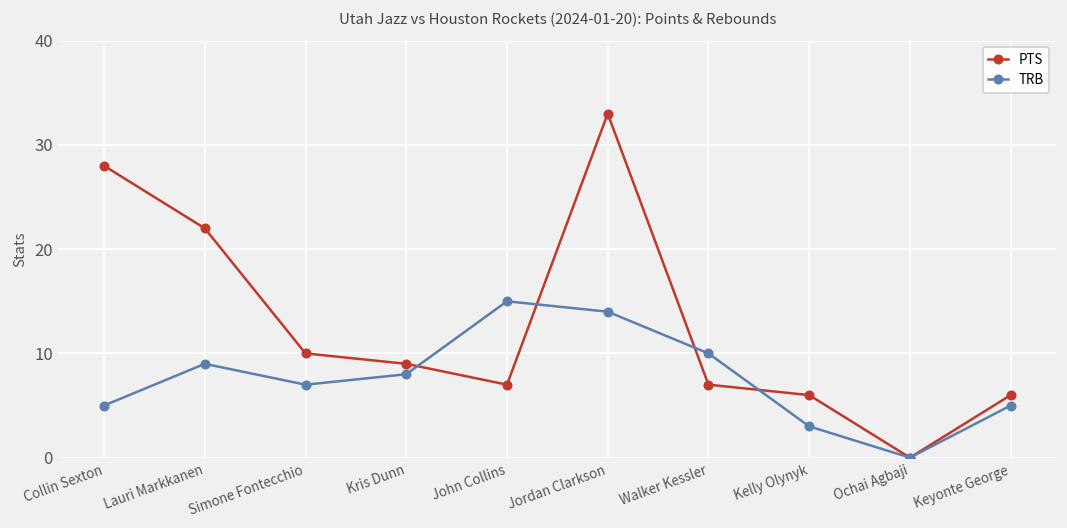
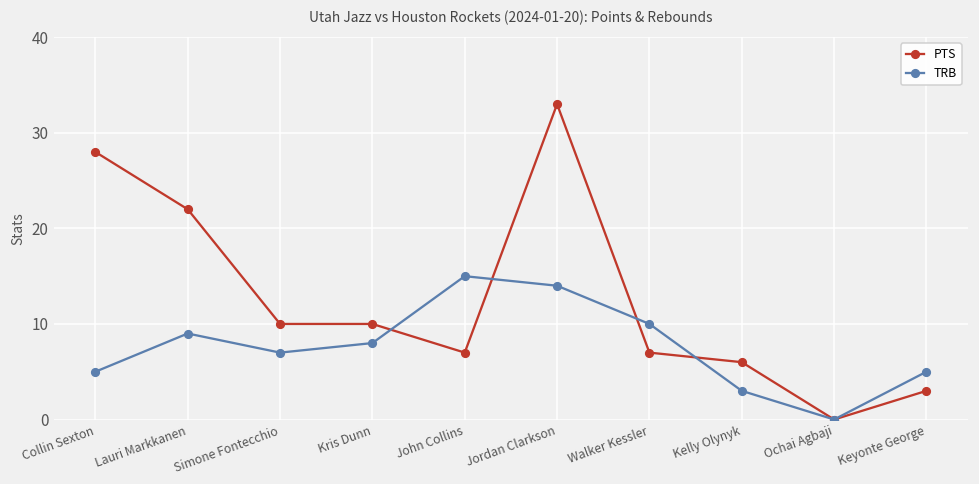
PTS, Kris Dunn: 9 -> 10
PTS, Keyonte George: 6 -> 3
